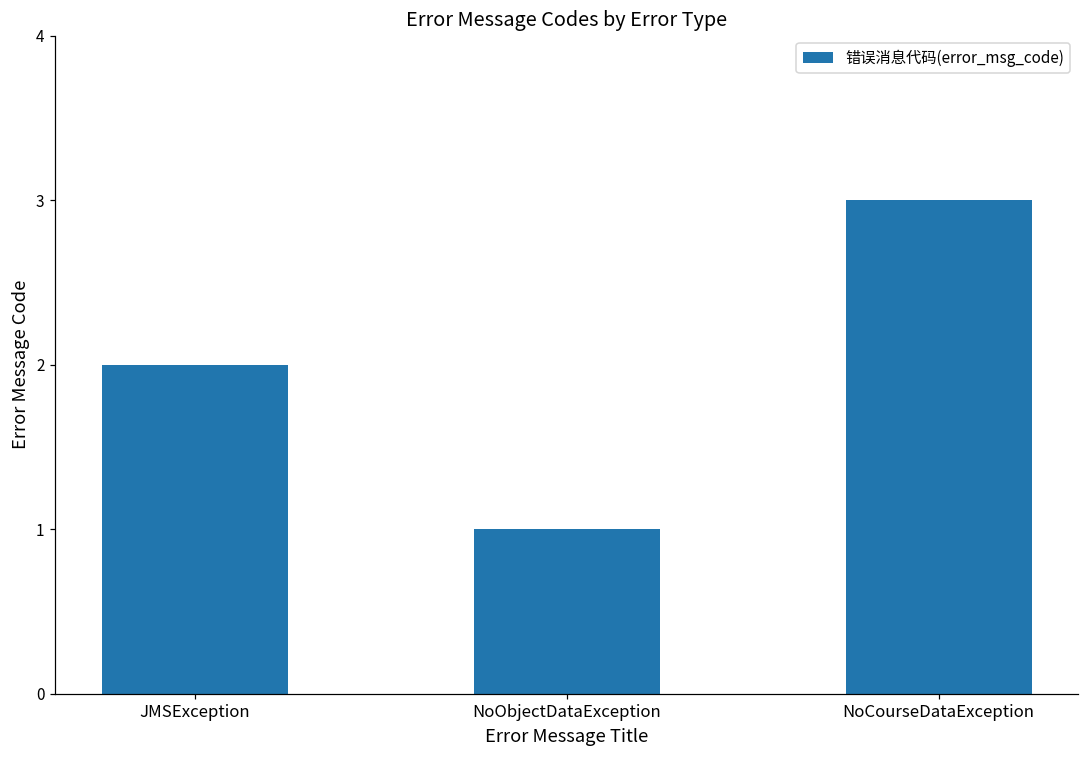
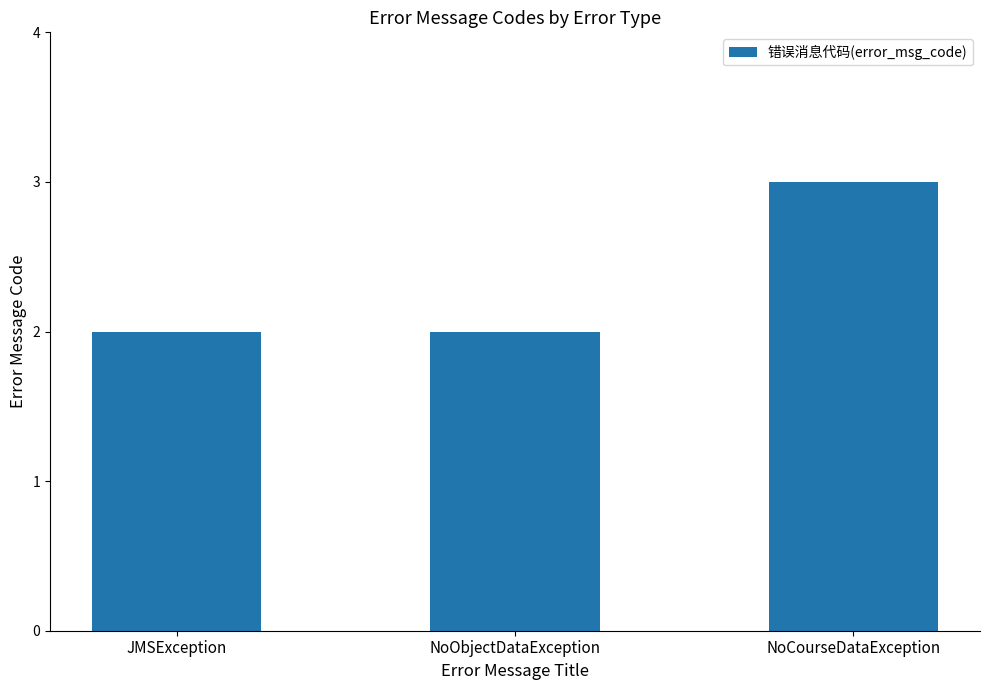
NoObjectDataException: 1 -> 2
